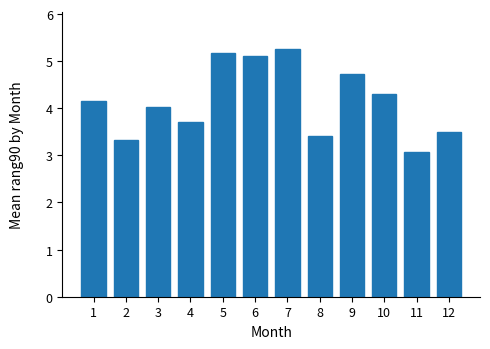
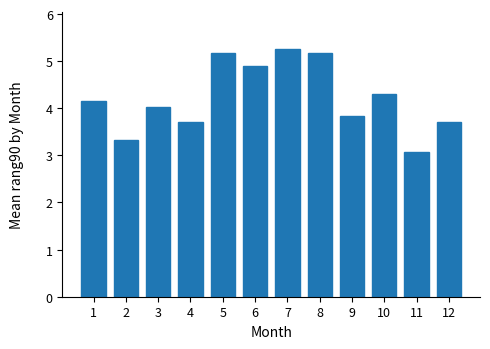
6: 5.1 -> 4.9
8: 3.4 -> 5.2
9: 4.7 -> 3.8
12: 3.5 -> 3.7
